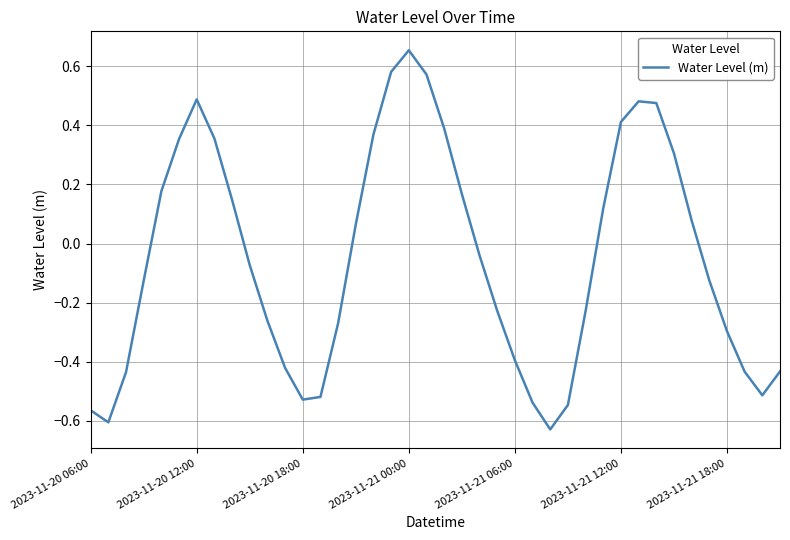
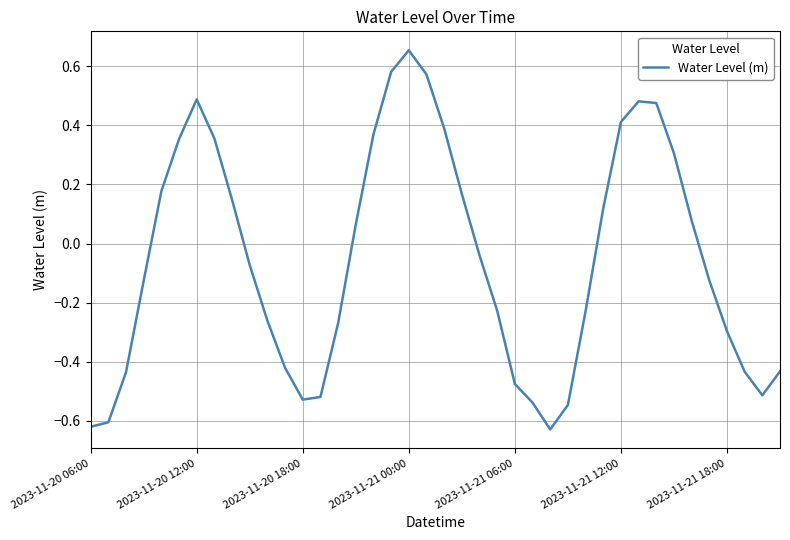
2023-11-20 06:00: -0.56 -> -0.62
2023-11-21 06:00: -0.40 -> -0.48
